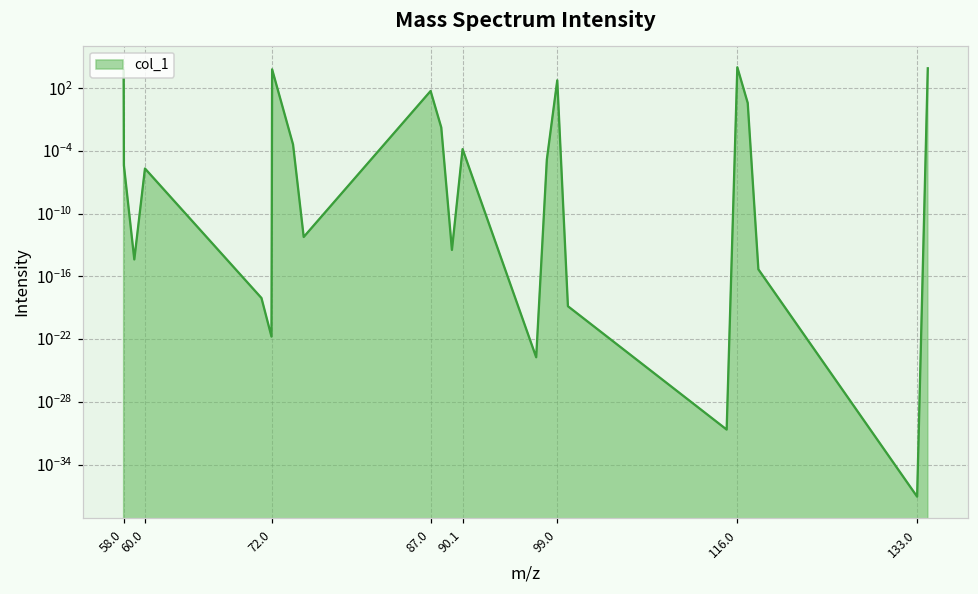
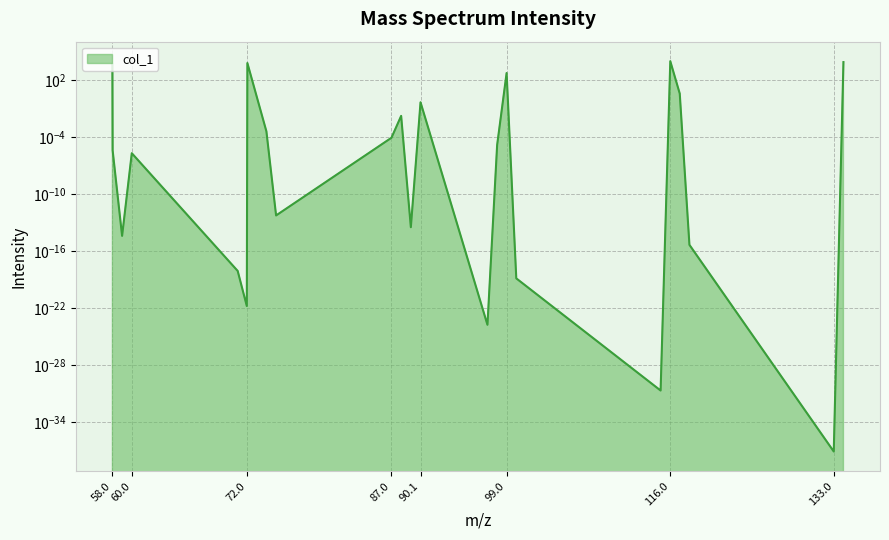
87.0: 100 -> 0
90.1: 0.0001 -> 0
